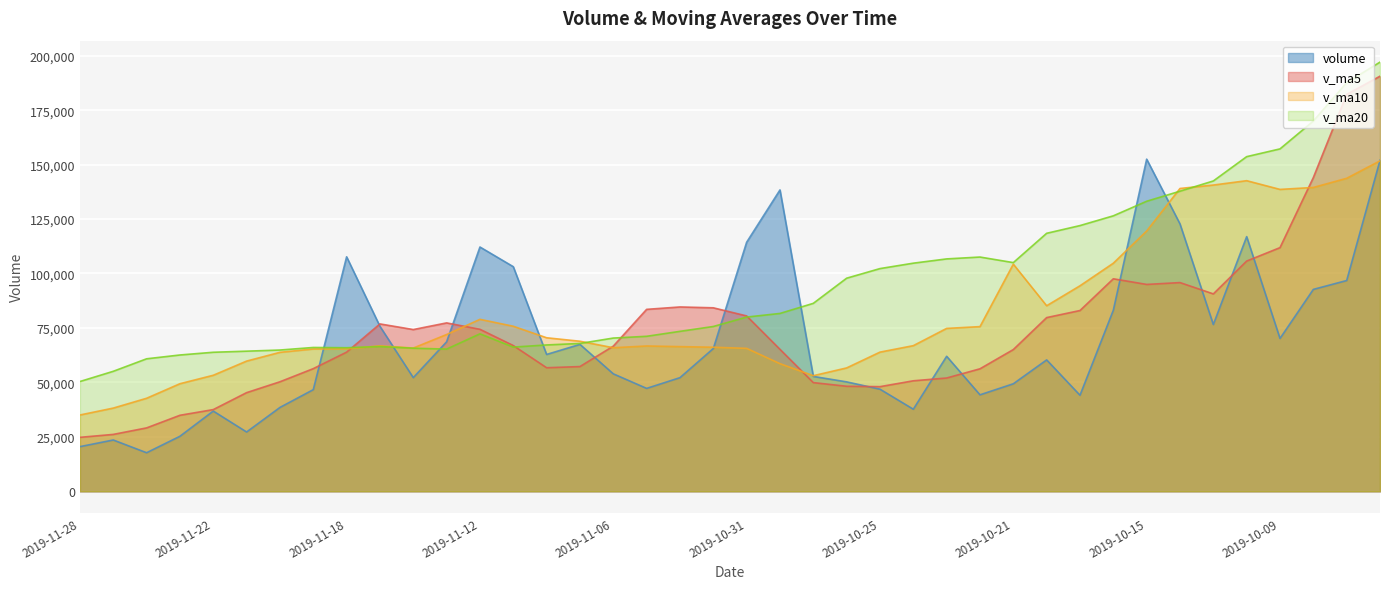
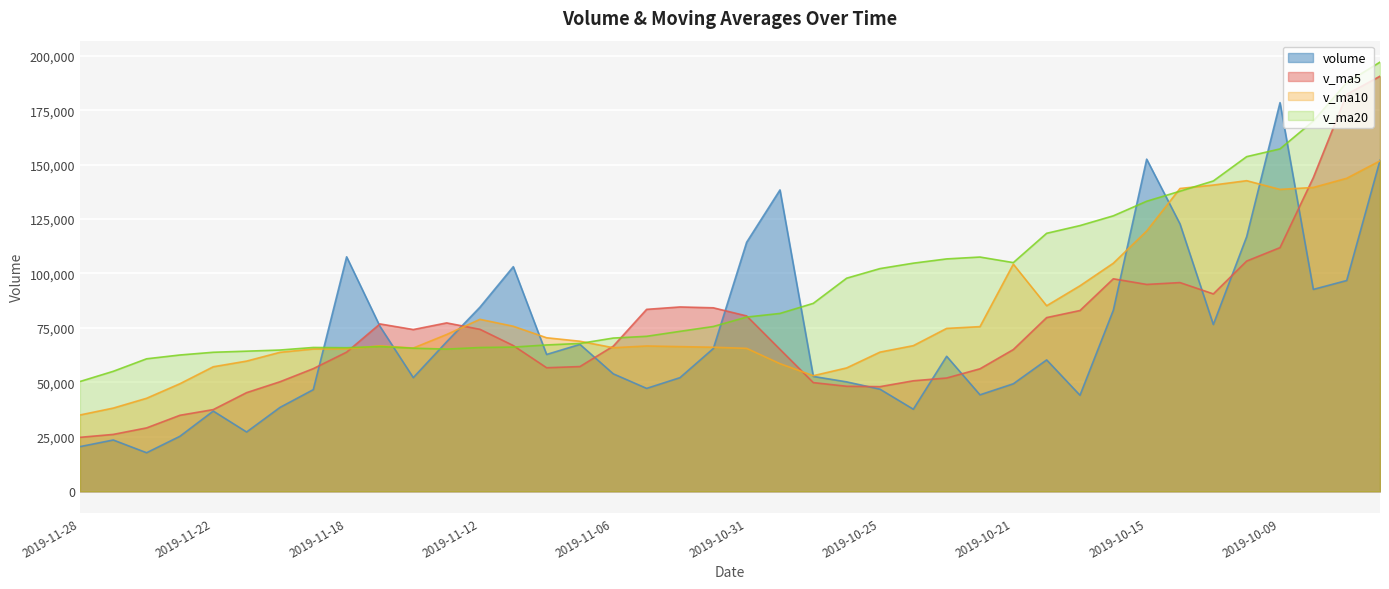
v_ma10, 2019-11-22: 53,000 -> 57,000
volume, 2019-11-12: 112,000 -> 85,000
v_ma20, 2019-11-12: 72,000 -> 66,000
volume, 2019-10-09: 70,000 -> 178,000
